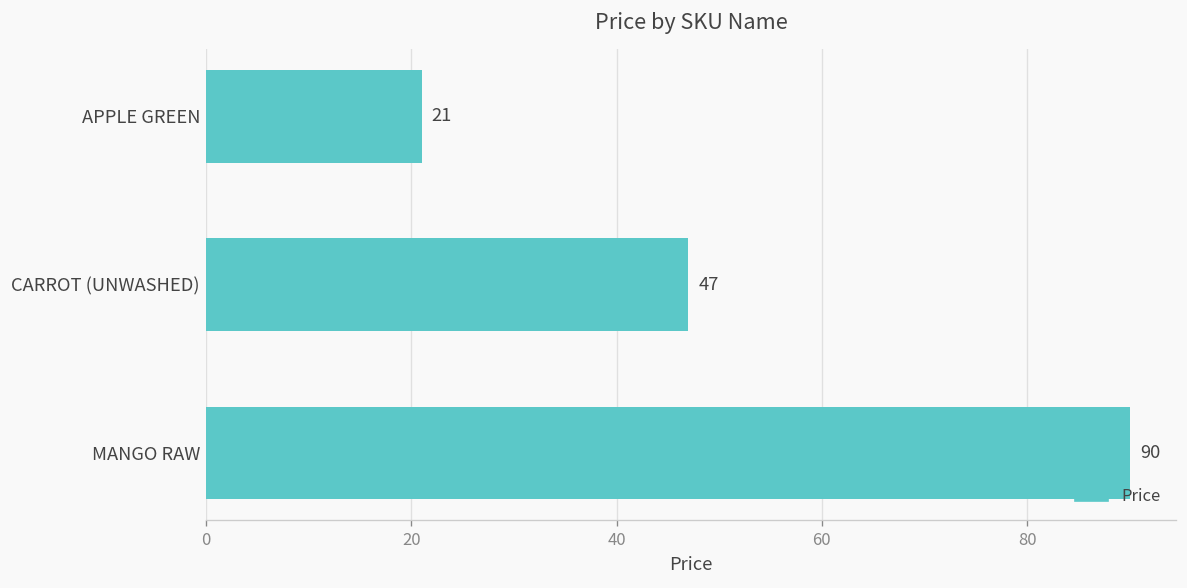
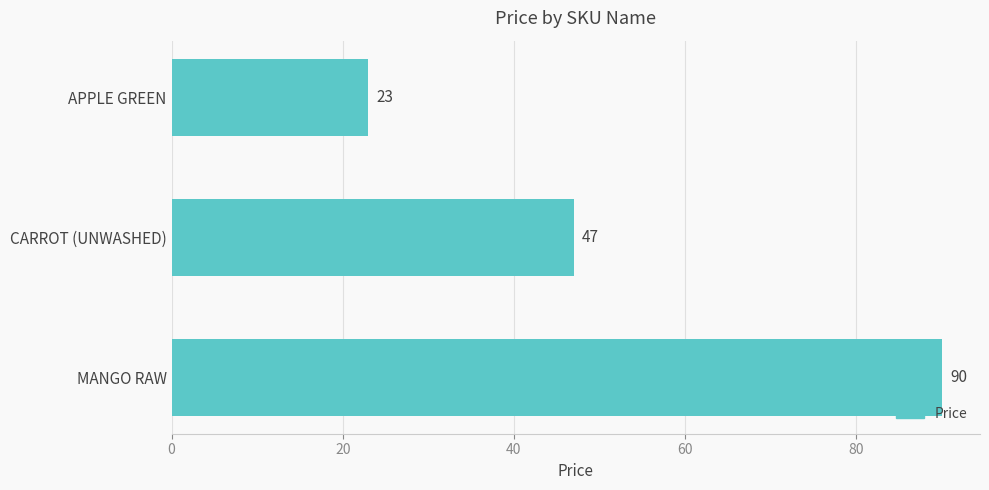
APPLE GREEN: 21 -> 23
